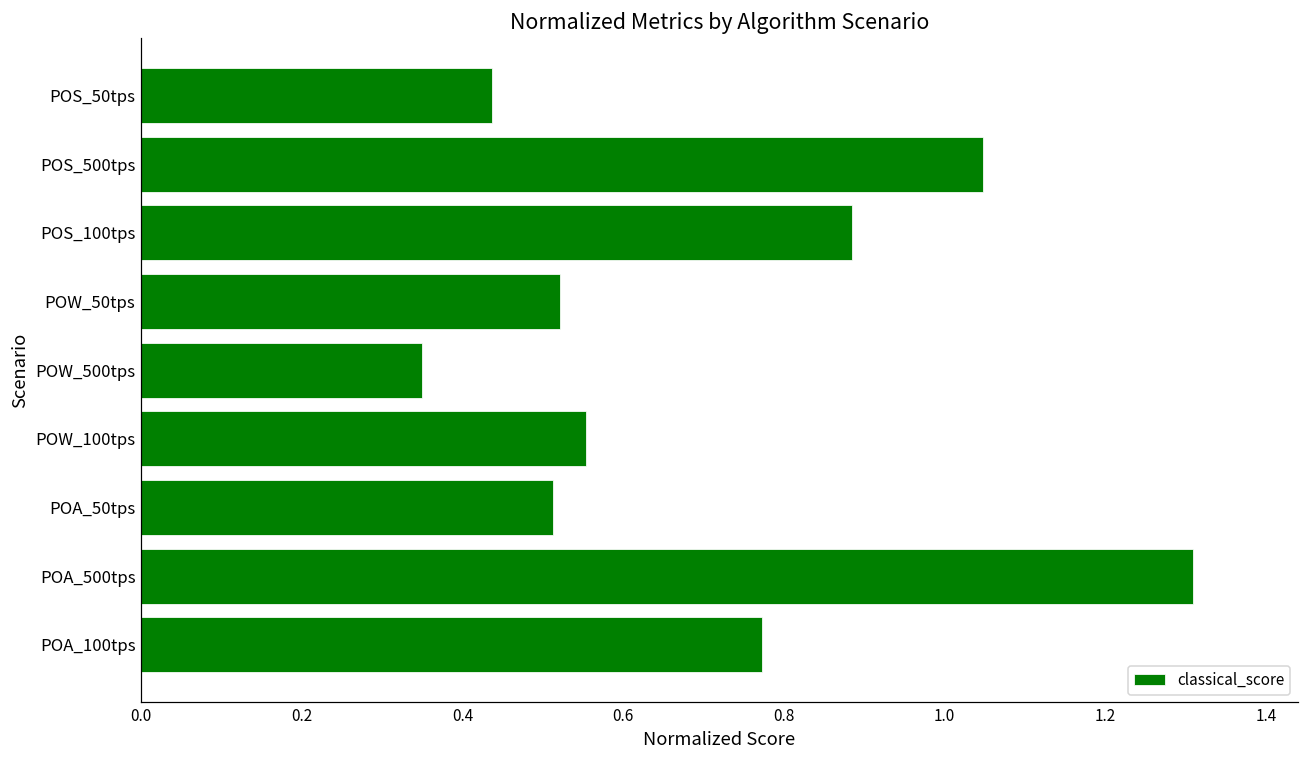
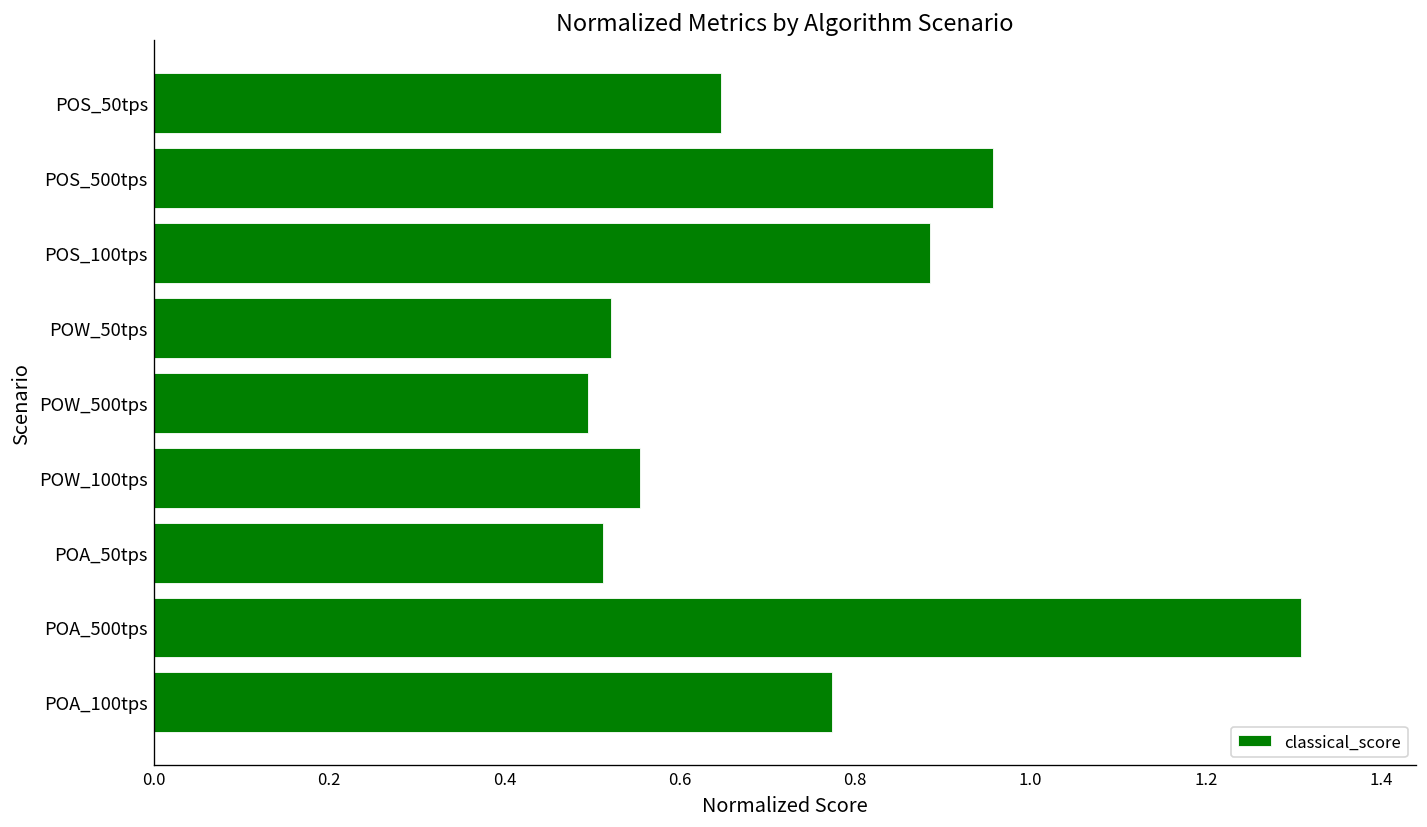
POS_50tps: 0.44 -> 0.65
POS_500tps: 1.05 -> 0.96
POW_500tps: 0.35 -> 0.50
